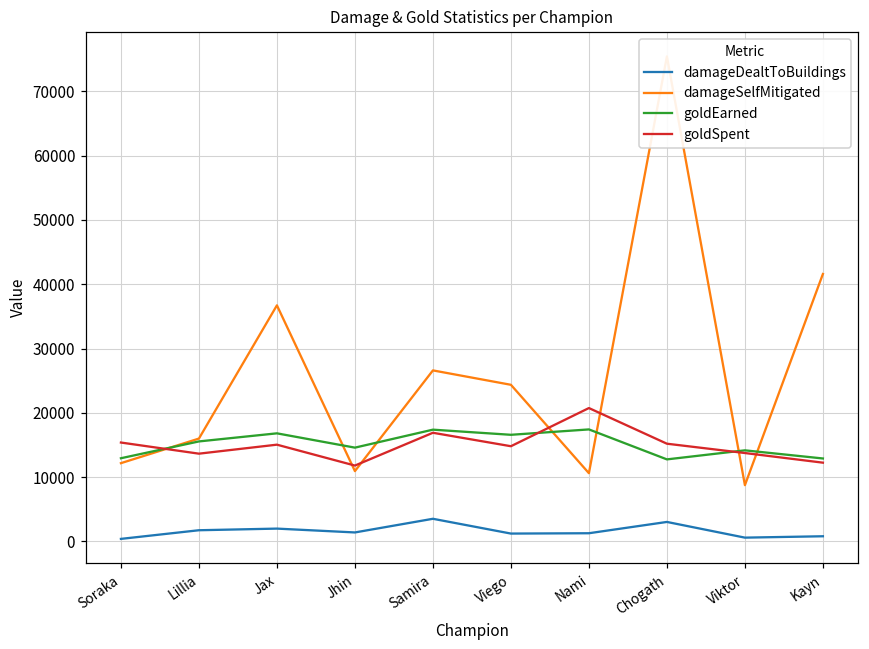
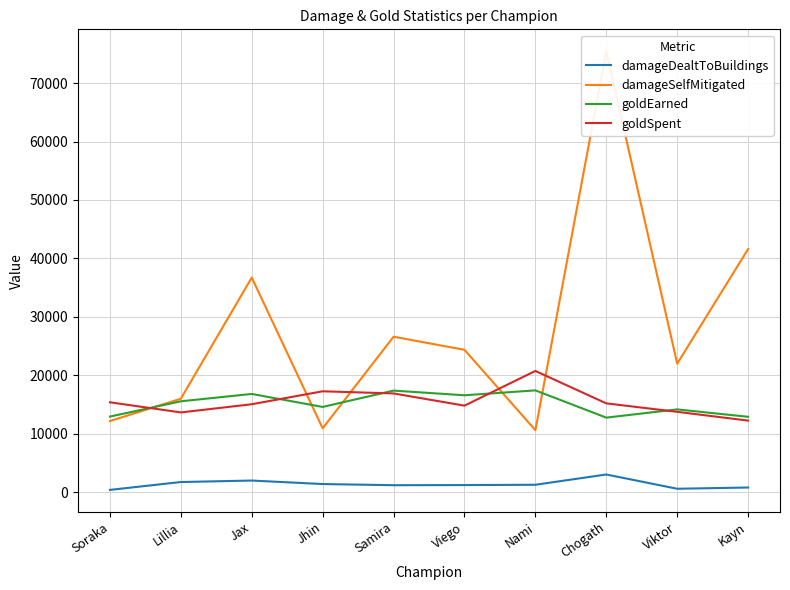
goldSpent, Jhin: 12000 -> 17000
damageDealtToBuildings, Samira: 4000 -> 1000
damageSelfMitigated, Viktor: 9000 -> 22000
